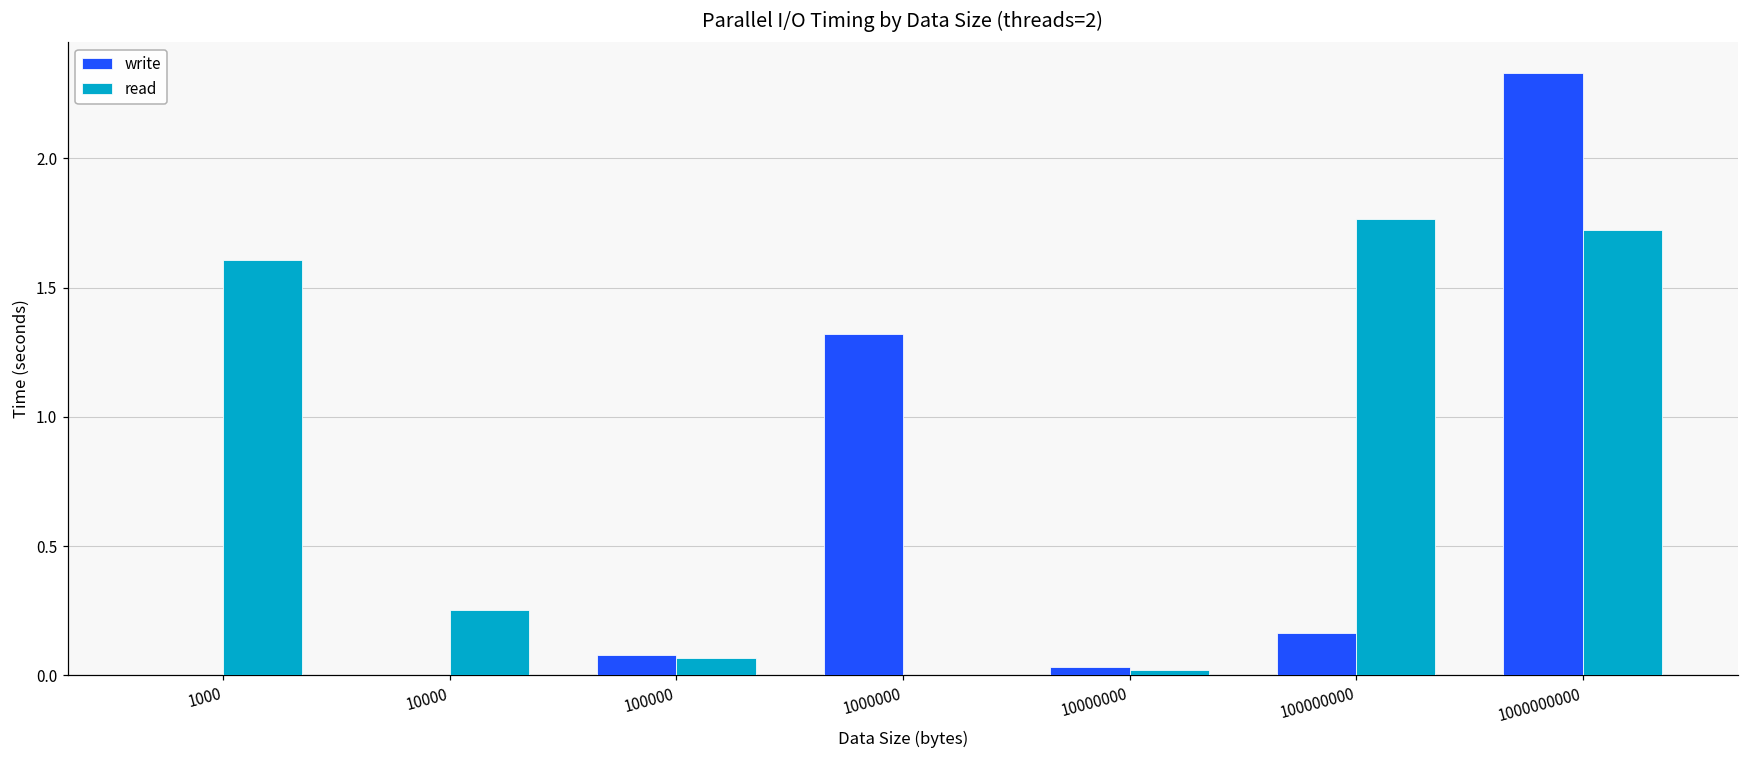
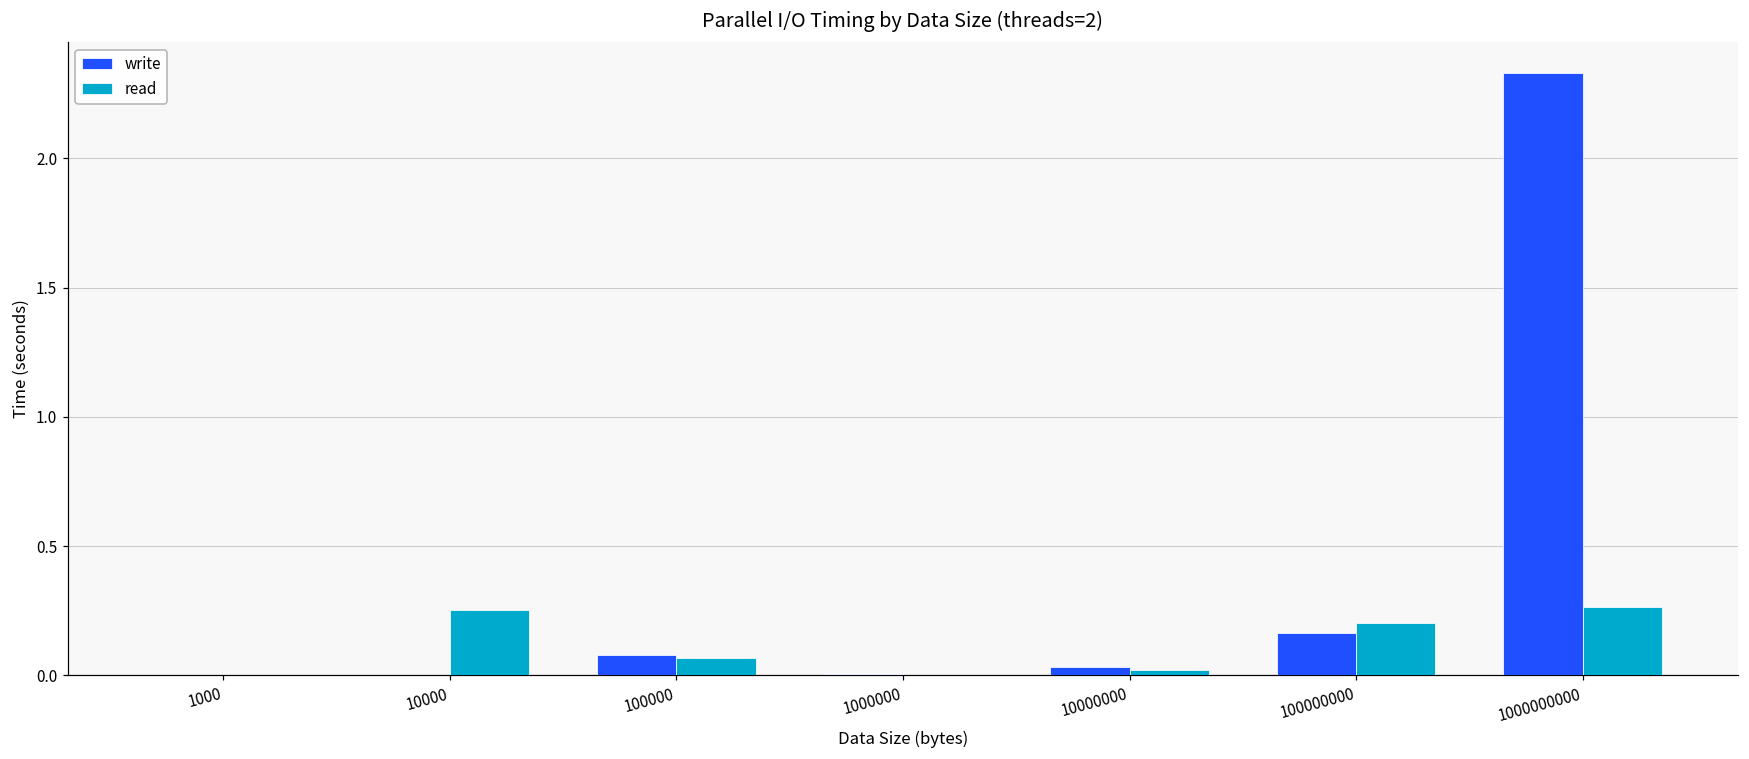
read, 1000: 1.61 -> 0.00
write, 1000000: 1.32 -> 0.00
read, 100000000: 1.77 -> 0.20
read, 1000000000: 1.72 -> 0.26
